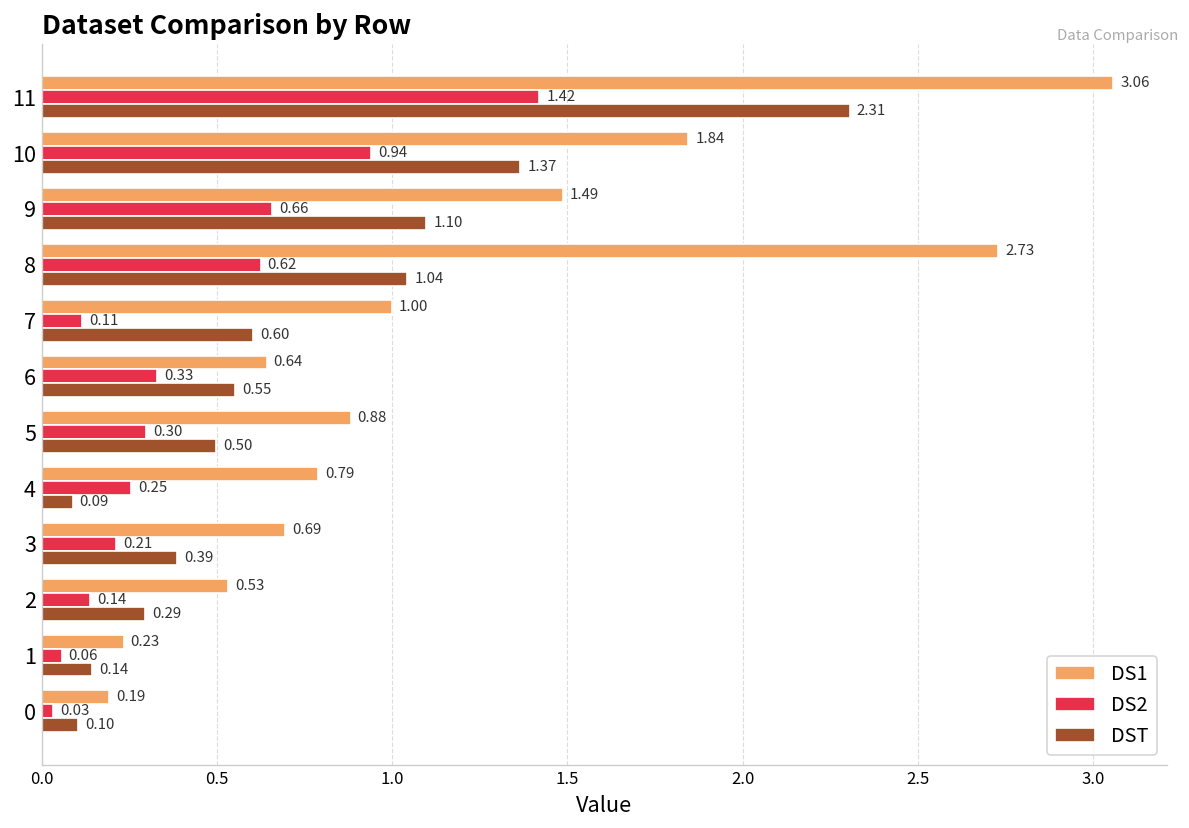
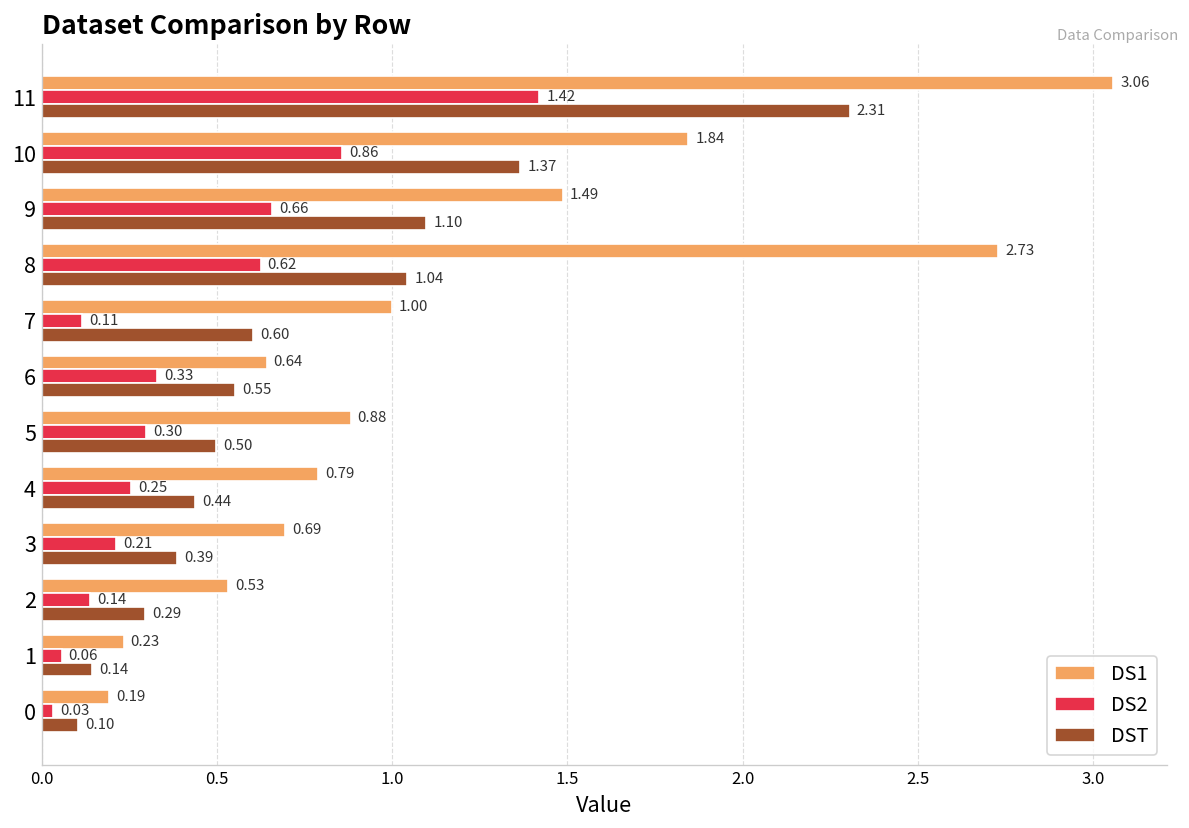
DS2, 10: 0.94 -> 0.86
DST, 4: 0.09 -> 0.44
